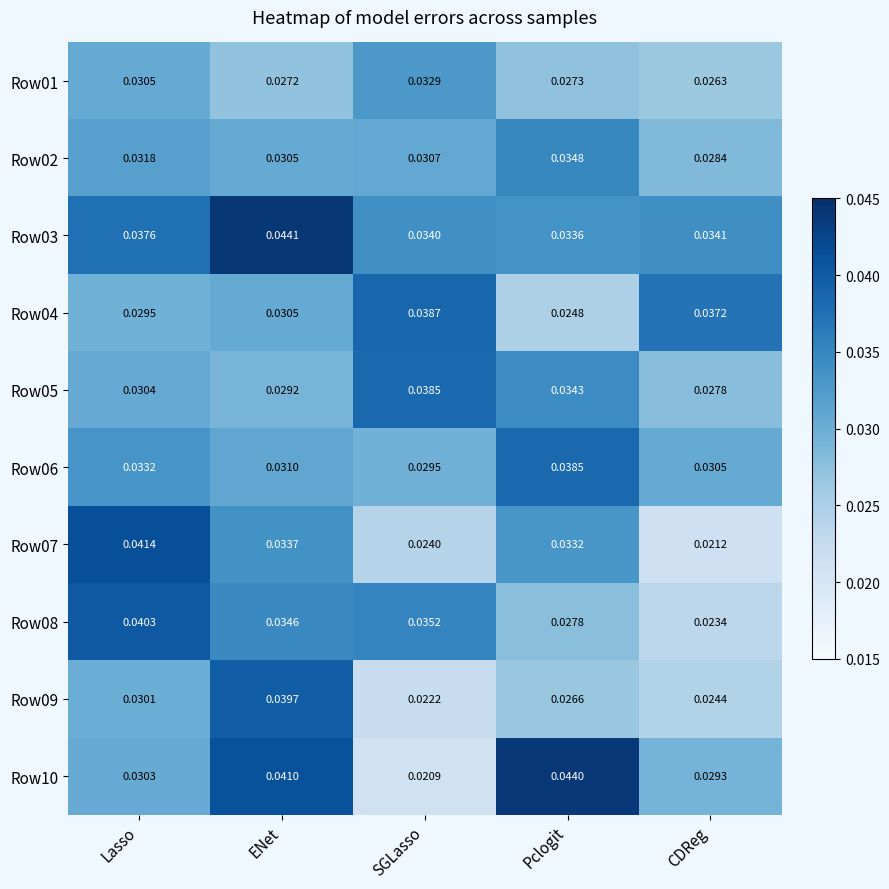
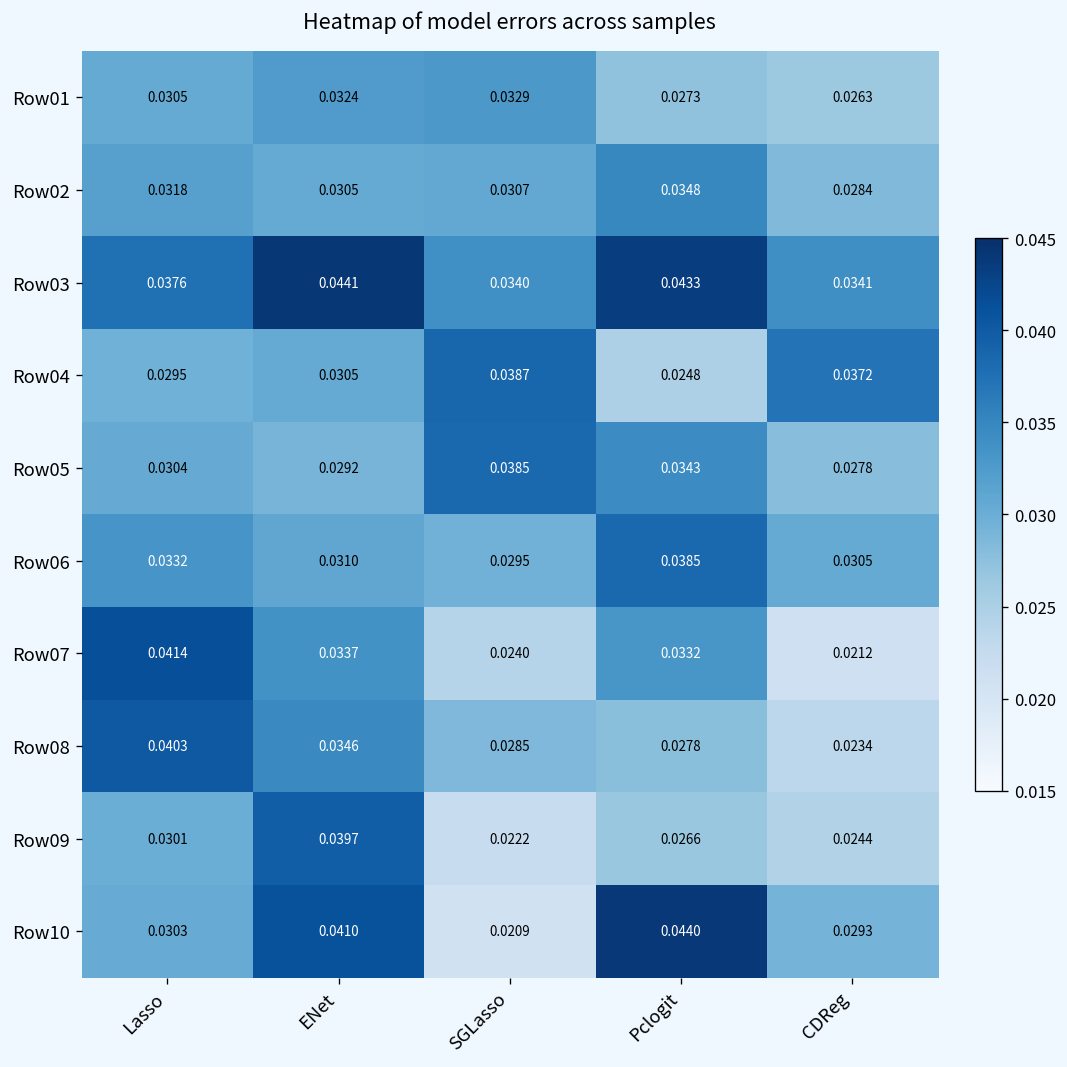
Row01, ENet: 0.0272 -> 0.0324
Row03, Pclogit: 0.0336 -> 0.0433
Row08, SGLasso: 0.0352 -> 0.0285
